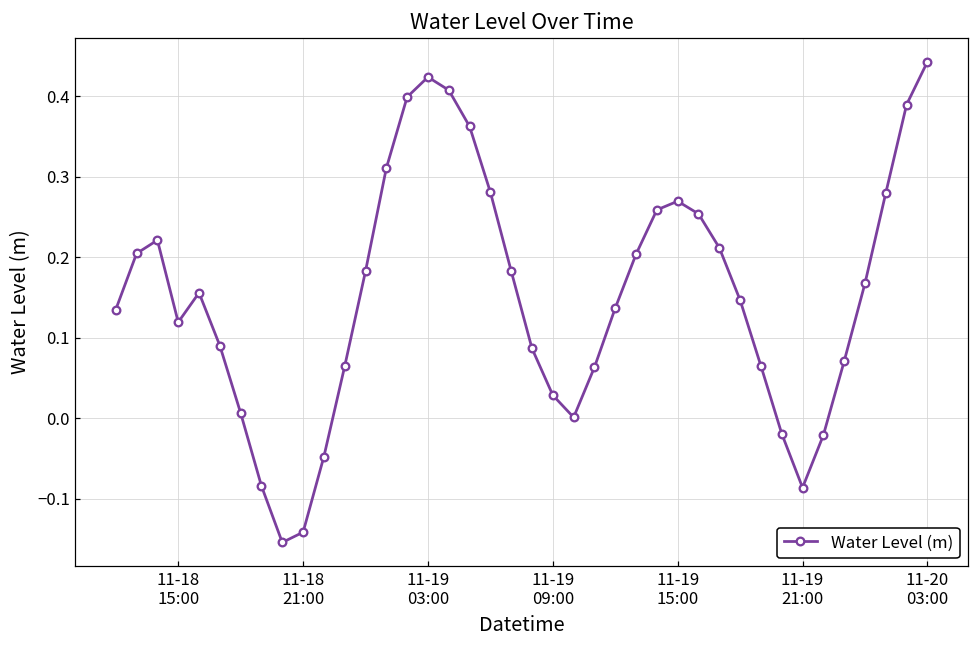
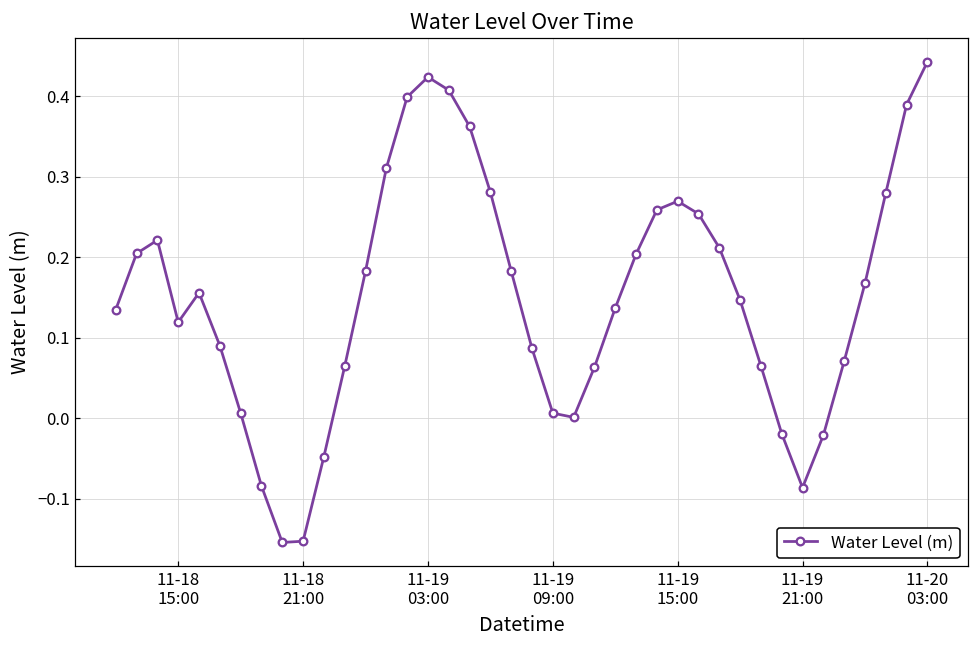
11-18 21:00: -0.14 -> -0.15
11-19 09:00: 0.03 -> 0.01
